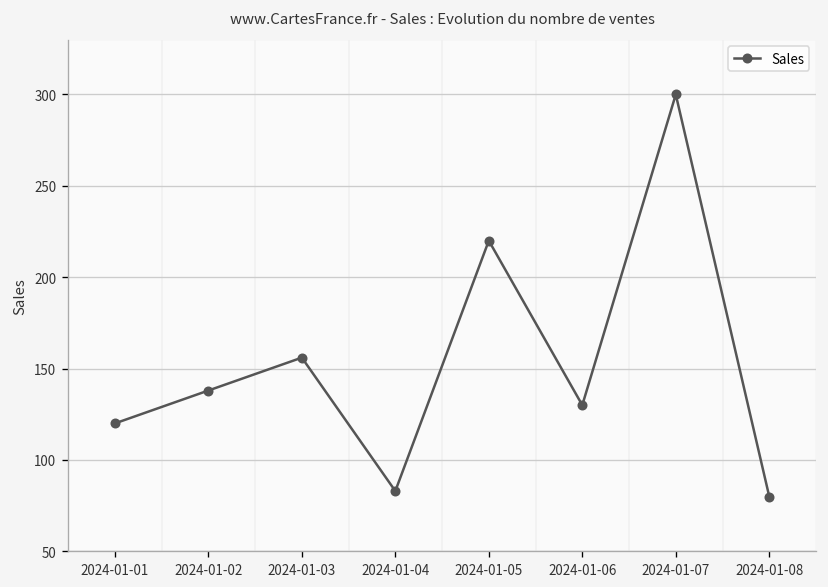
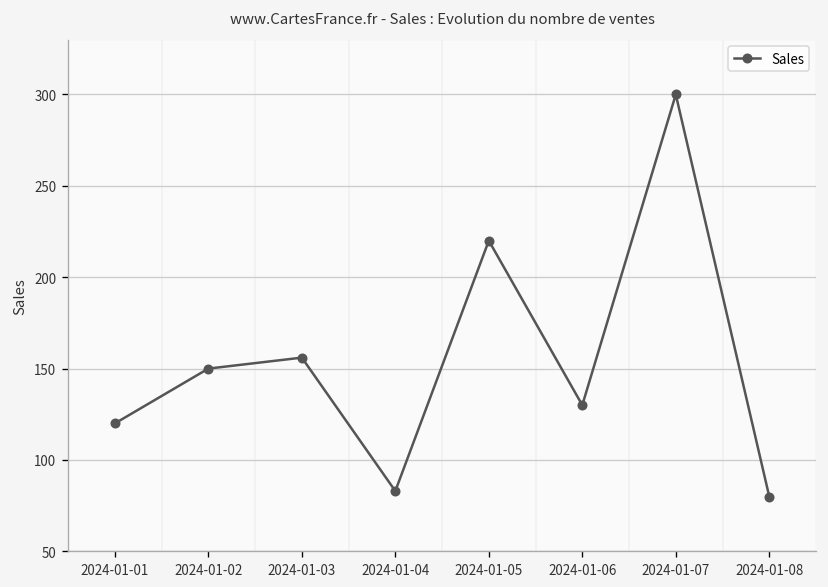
2024-01-02: 138 -> 150
